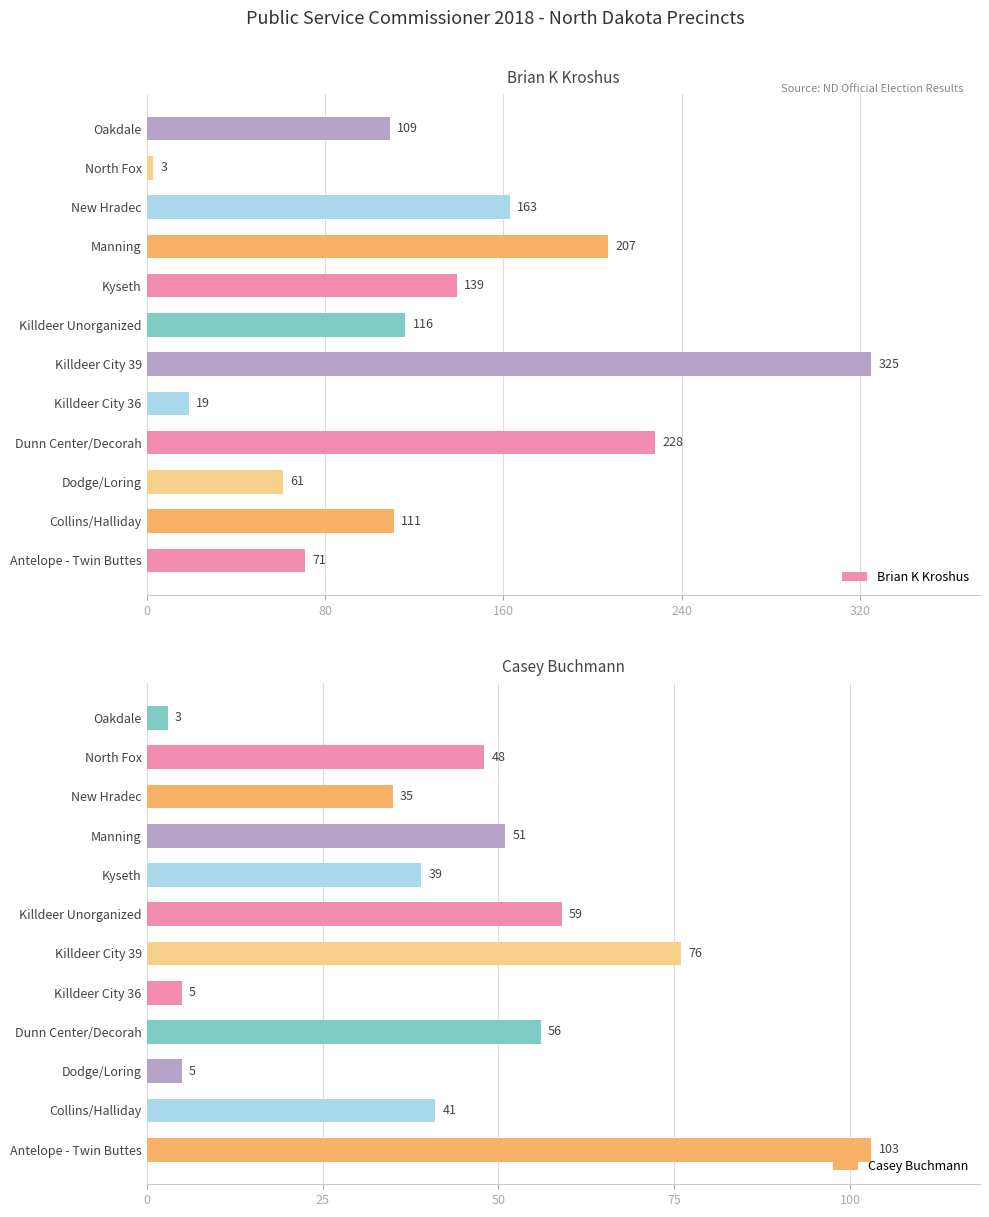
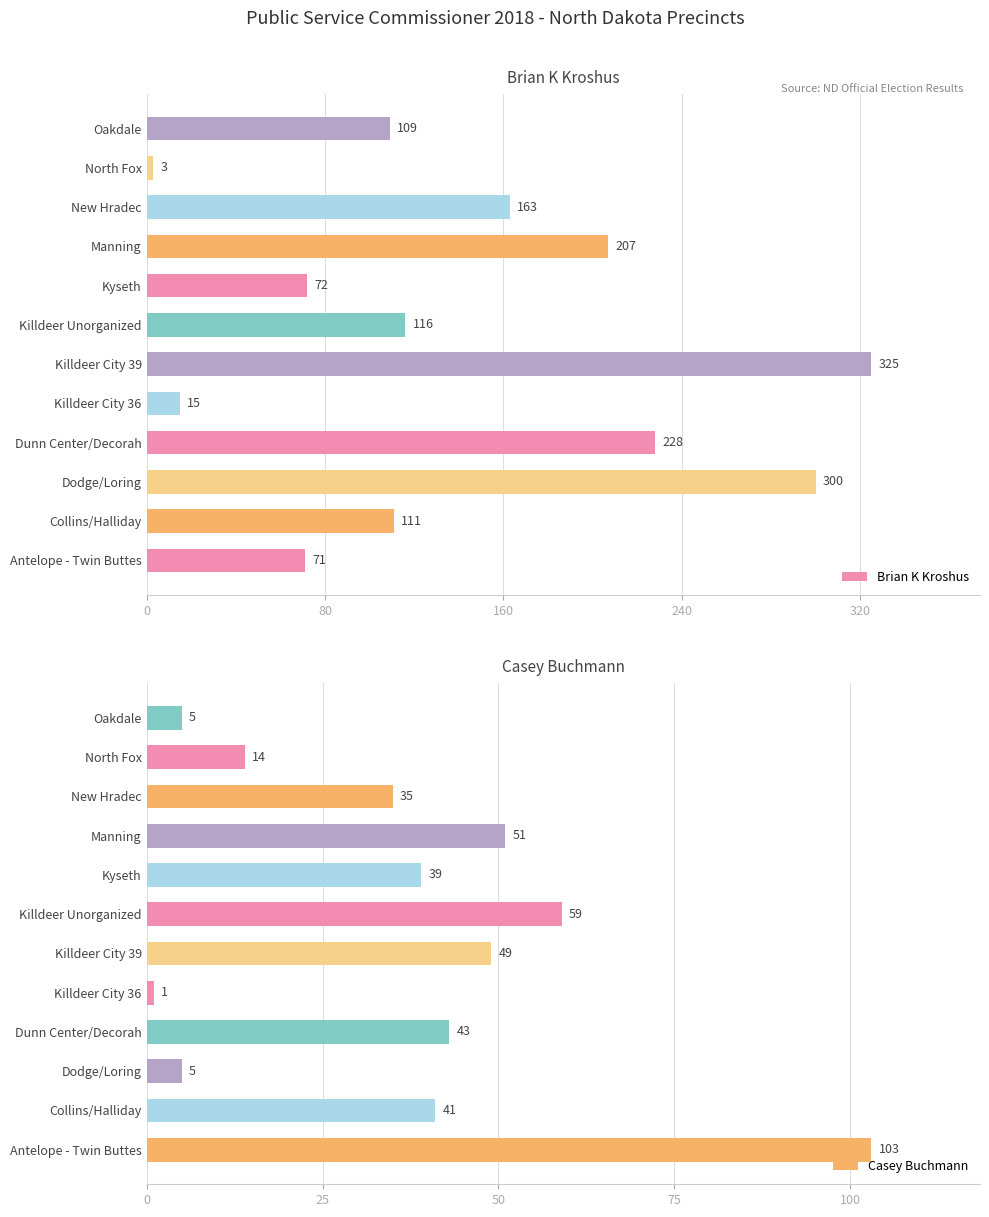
Brian K Kroshus, Kyseth: 139 -> 72
Brian K Kroshus, Killdeer City 36: 19 -> 15
Brian K Kroshus, Dodge/Loring: 61 -> 300
Casey Buchmann, Oakdale: 3 -> 5
Casey Buchmann, North Fox: 48 -> 14
Casey Buchmann, Killdeer City 39: 76 -> 49
Casey Buchmann, Killdeer City 36: 5 -> 1
Casey Buchmann, Dunn Center/Decorah: 56 -> 43
